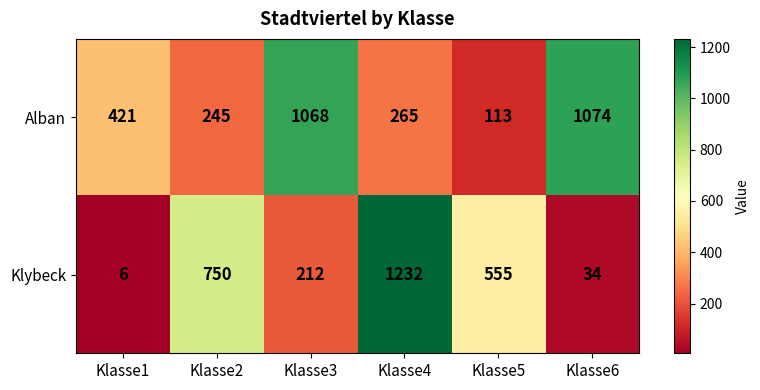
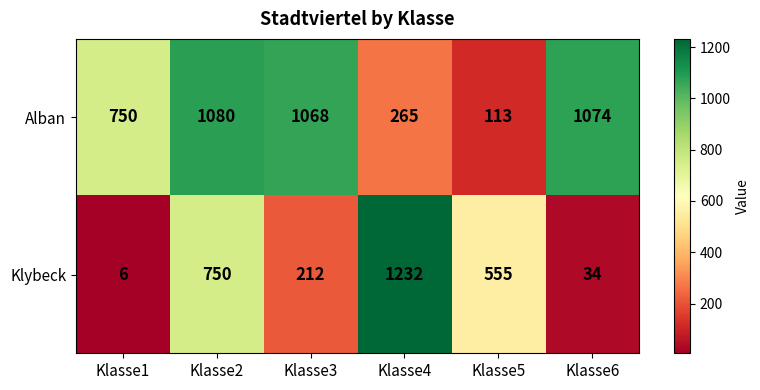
Alban, Klasse1: 421 -> 750
Alban, Klasse2: 245 -> 1080
